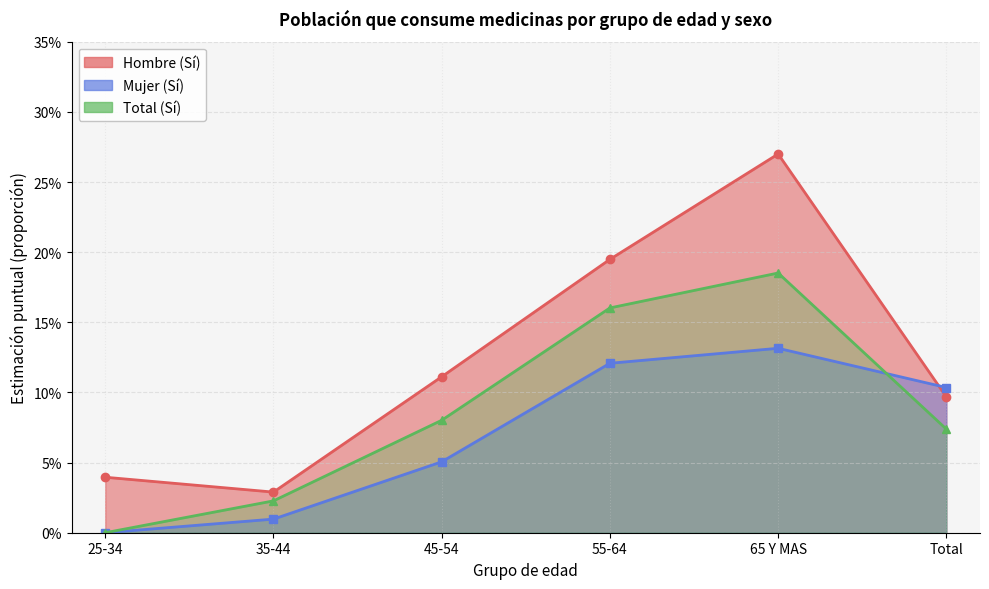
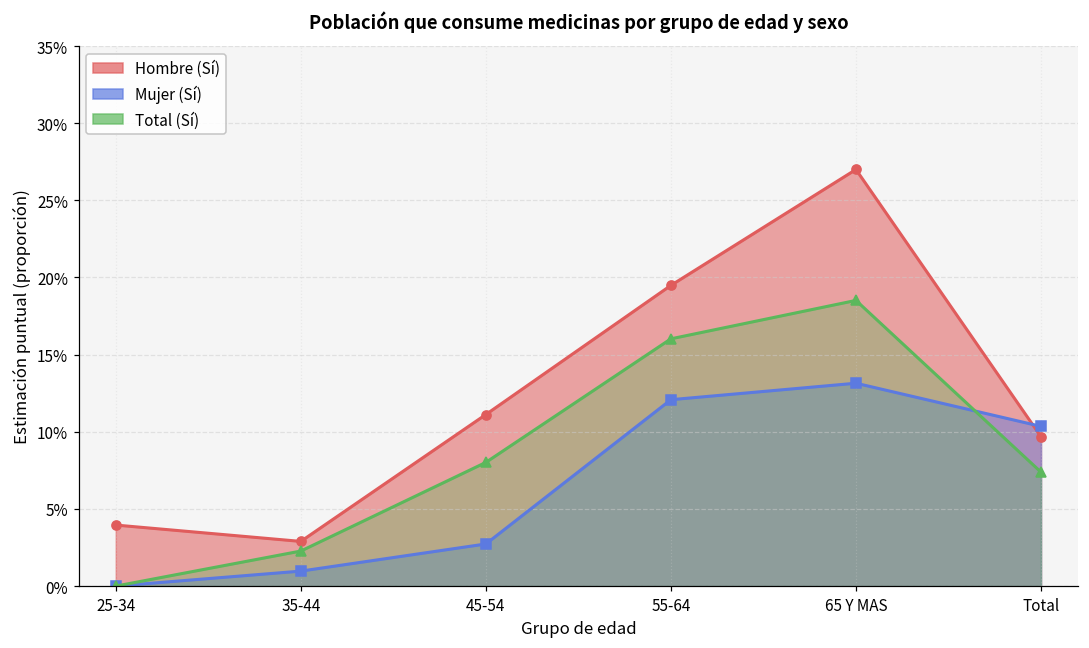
Mujer (Sí), 45-54: 5.1% -> 2.7%
